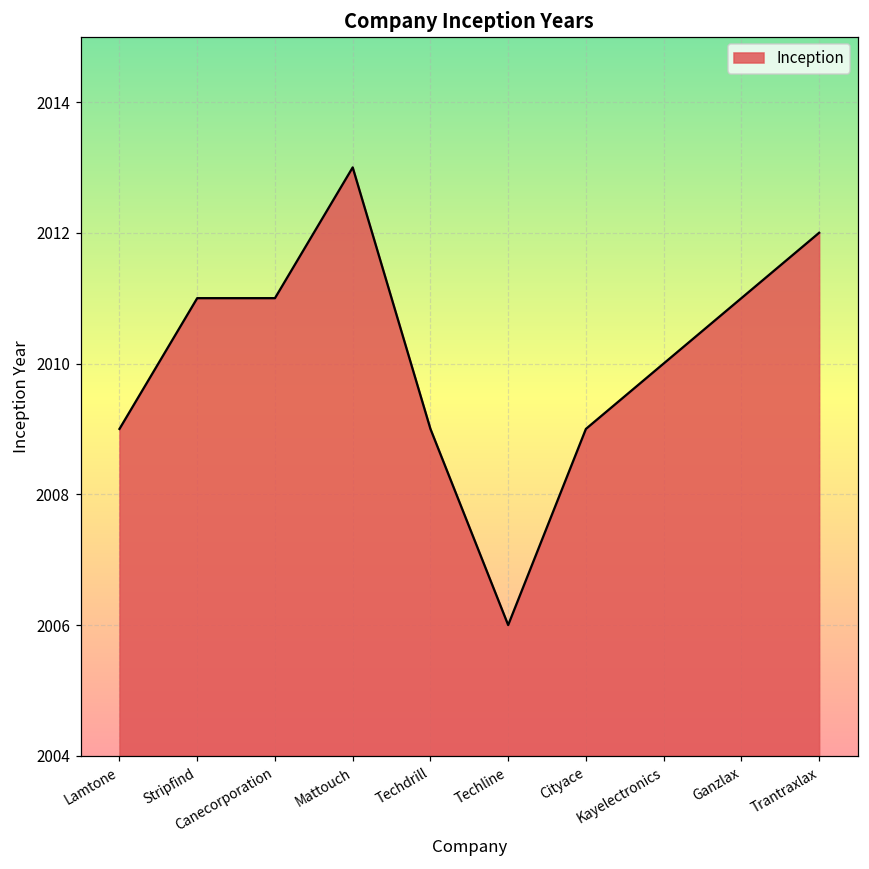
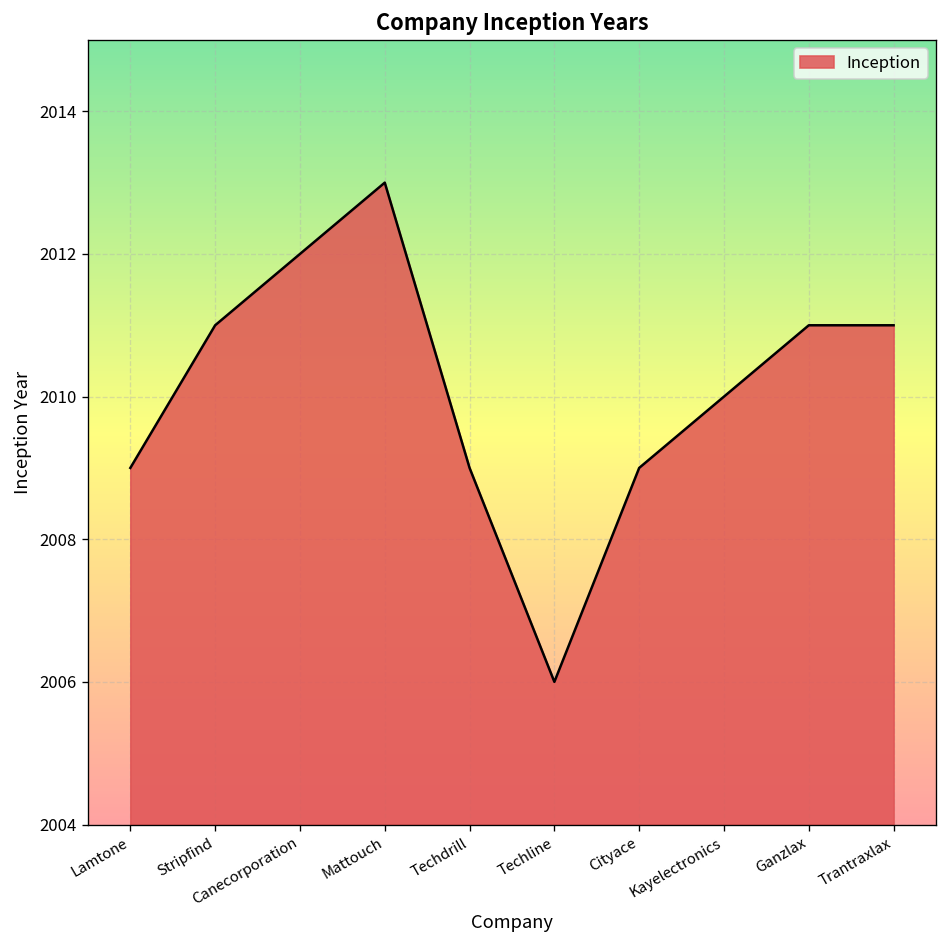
Canecorporation: 2011 -> 2012
Trantraxlax: 2012 -> 2011
